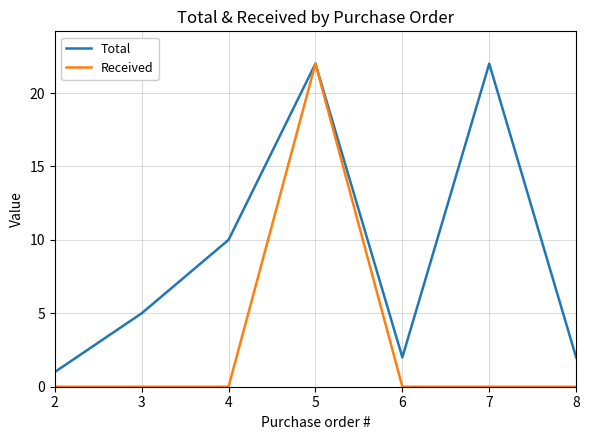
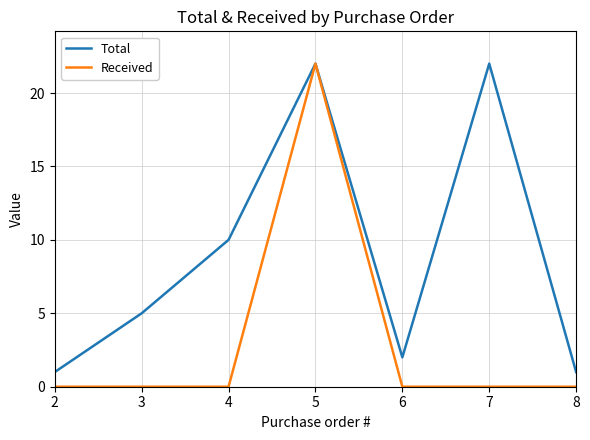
Total, 8: 2 -> 1
